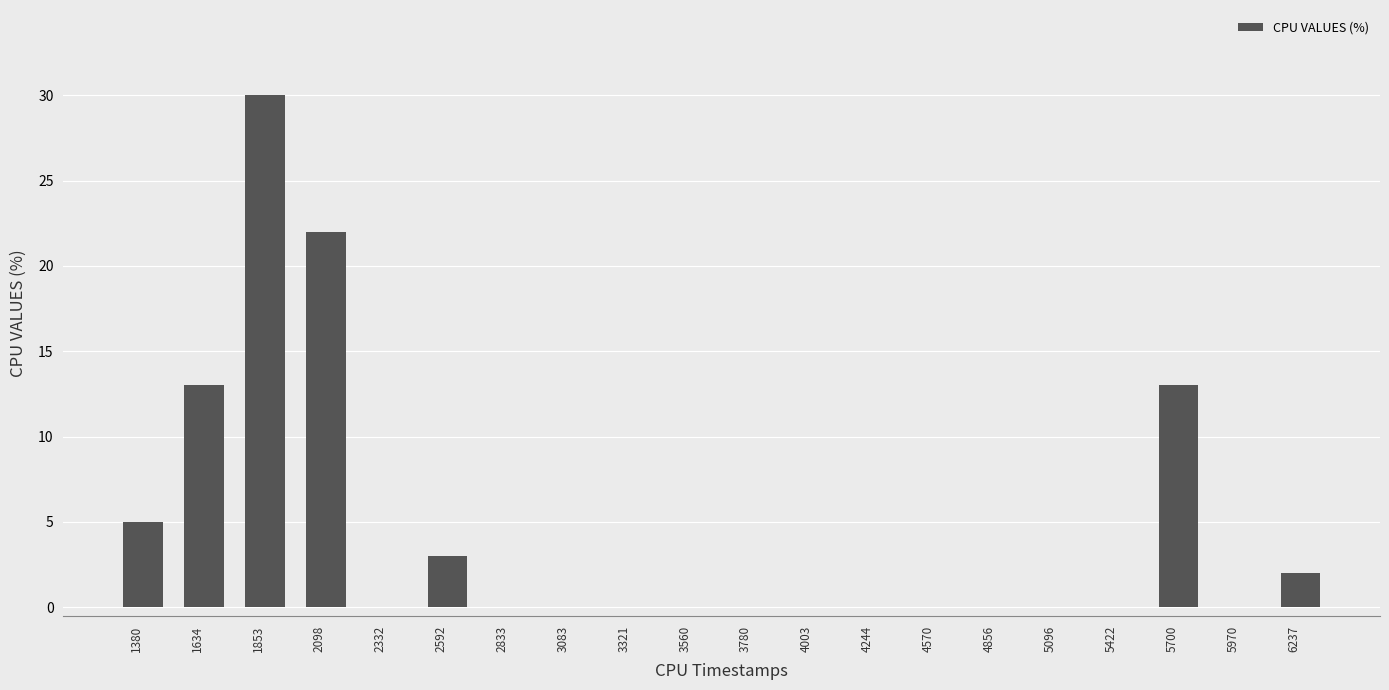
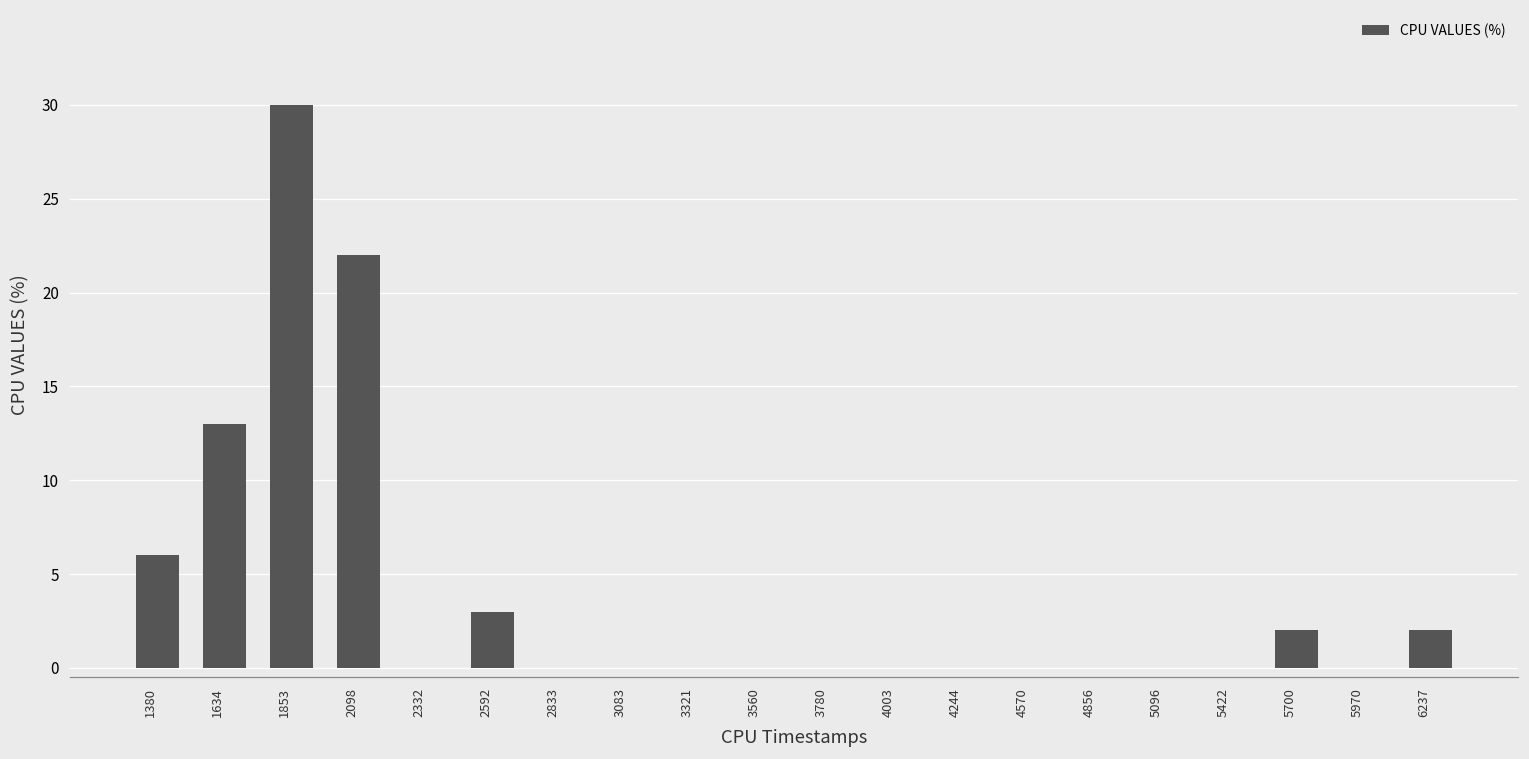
1380: 5 -> 6
5700: 13 -> 2
